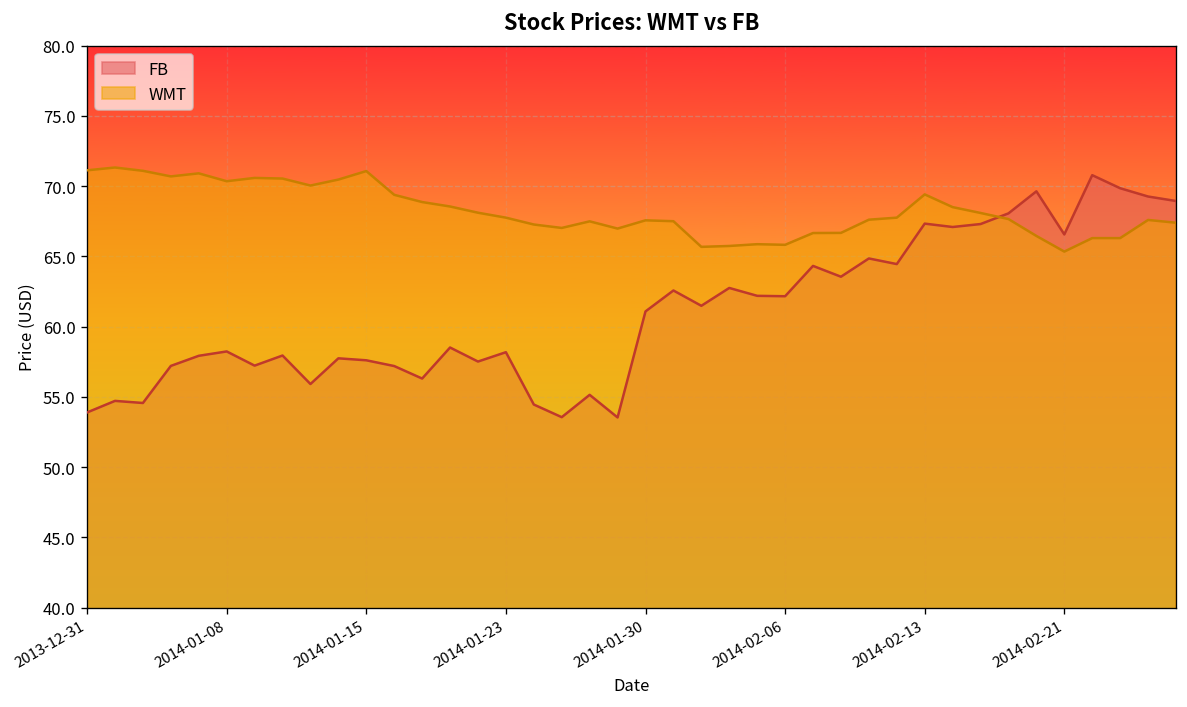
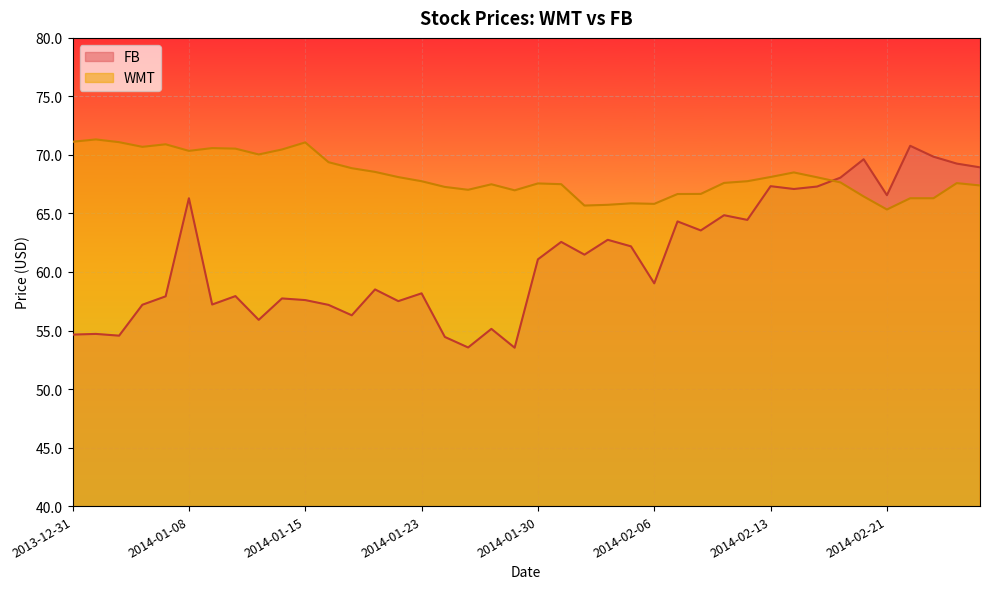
FB, 2013-12-31: 53.9 -> 54.7
FB, 2014-01-08: 58.2 -> 66.3
FB, 2014-02-06: 62.2 -> 59.0
WMT, 2014-02-13: 69.4 -> 68.1
